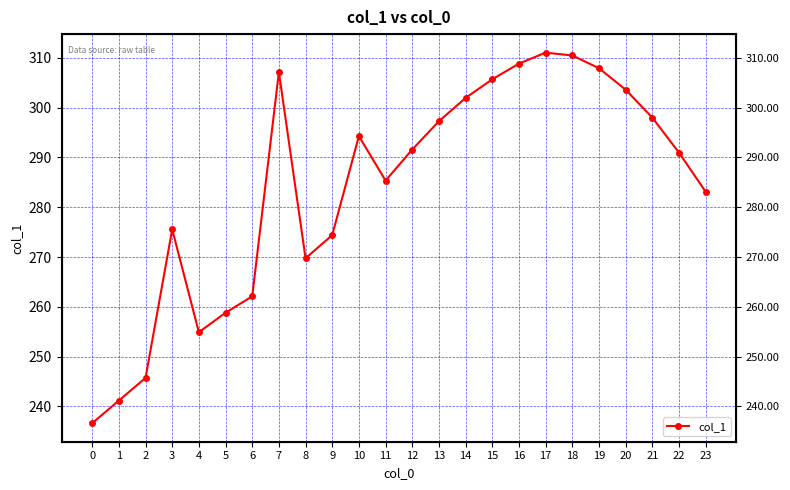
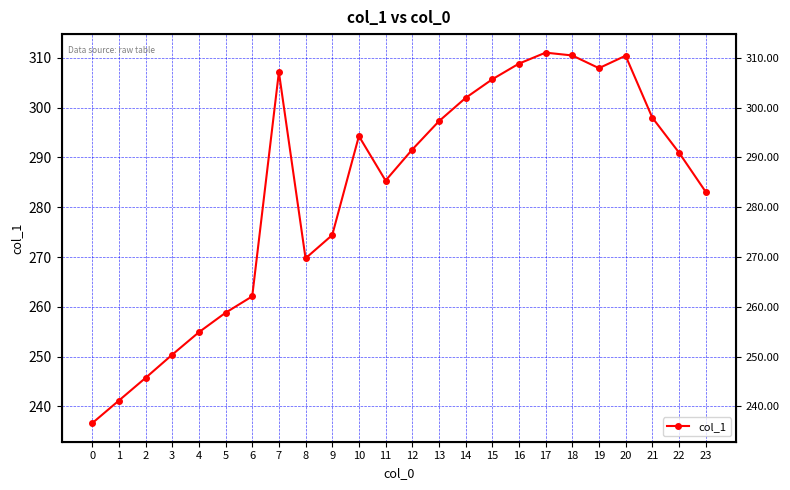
3: 276 -> 250
20: 304 -> 310
